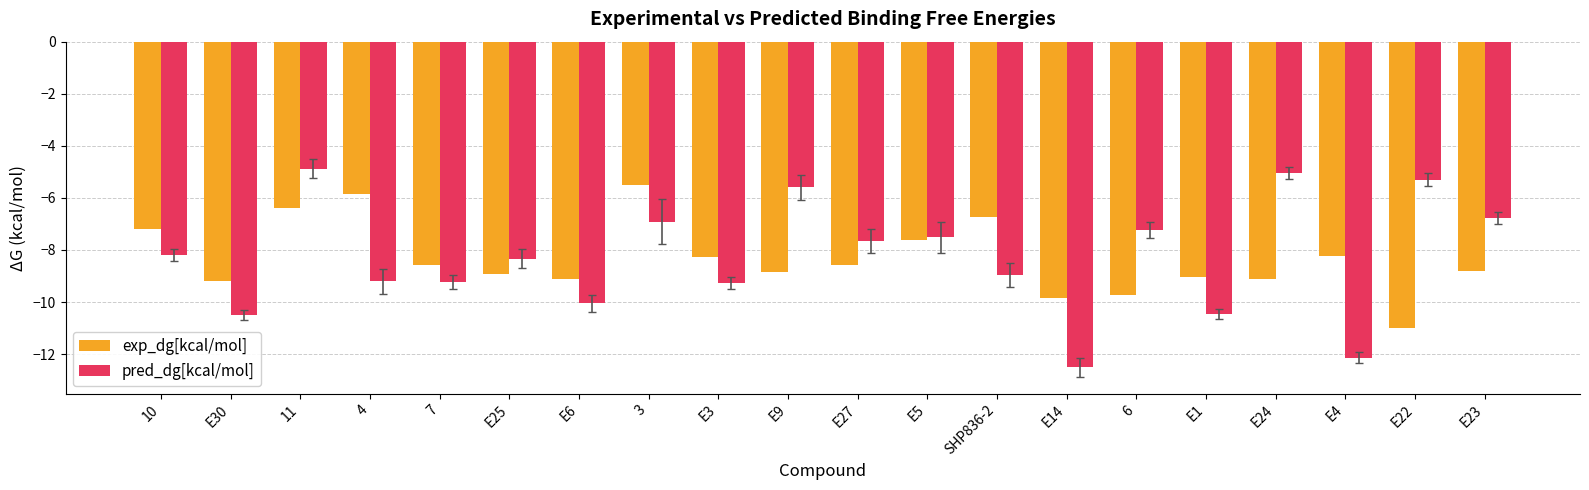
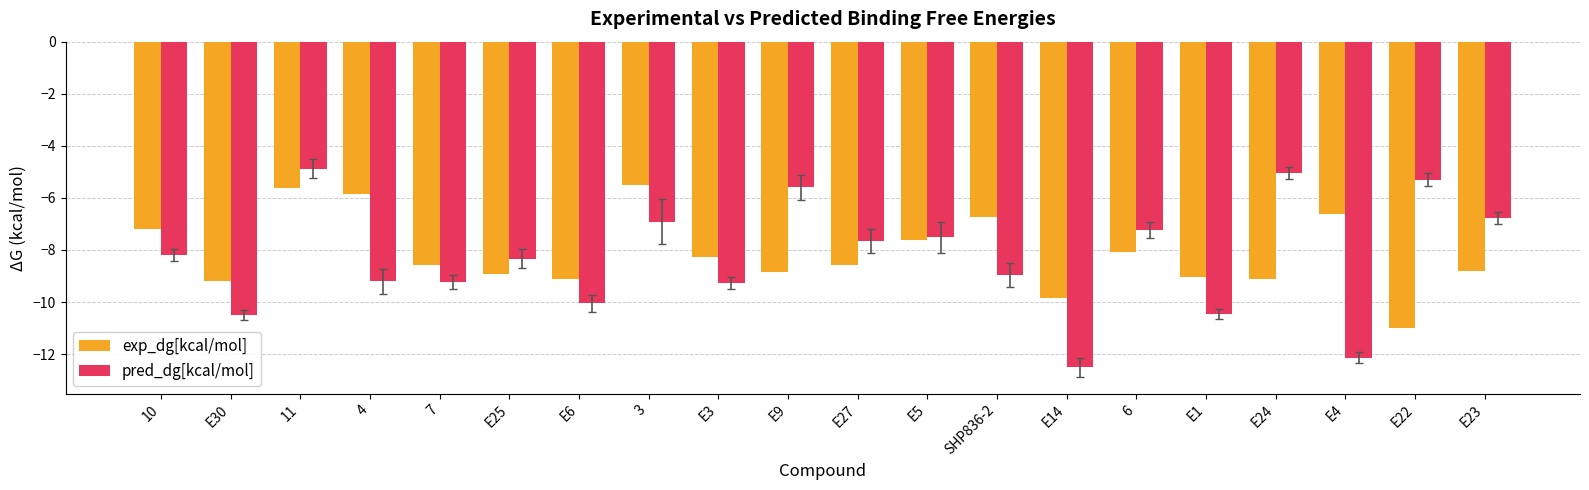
exp_dg[kcal/mol], 11: -6.4 -> -5.6
exp_dg[kcal/mol], 6: -9.7 -> -8.1
exp_dg[kcal/mol], E4: -8.3 -> -6.6
